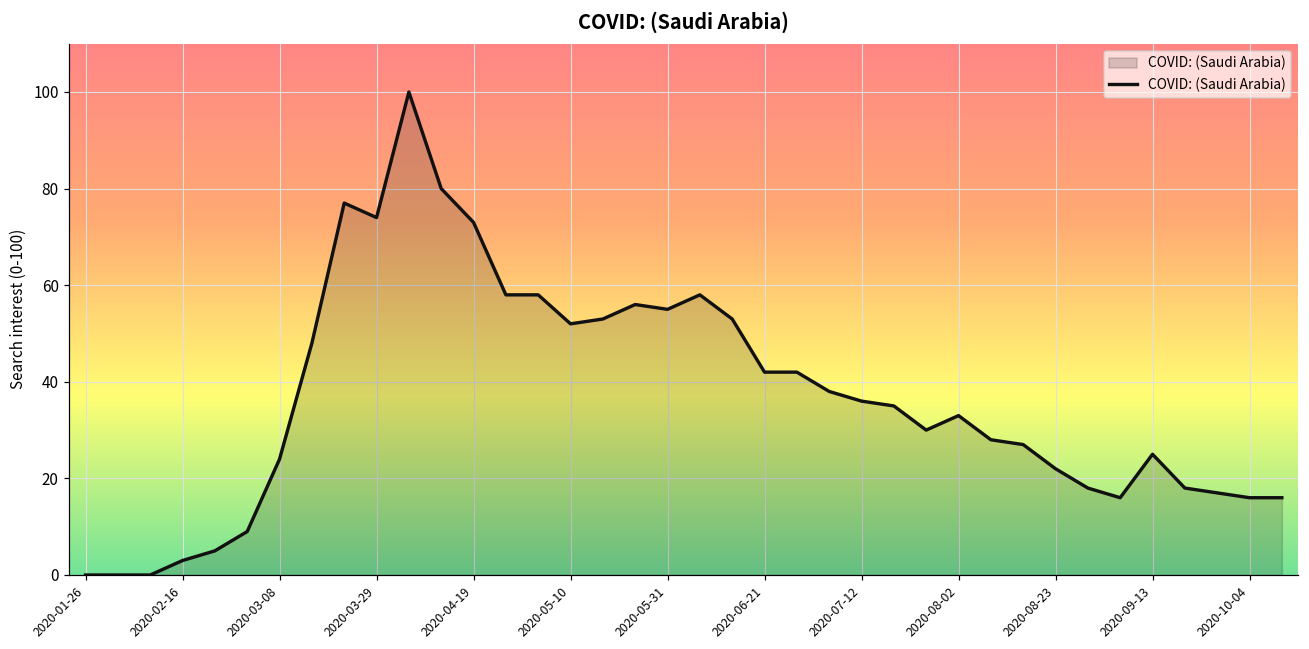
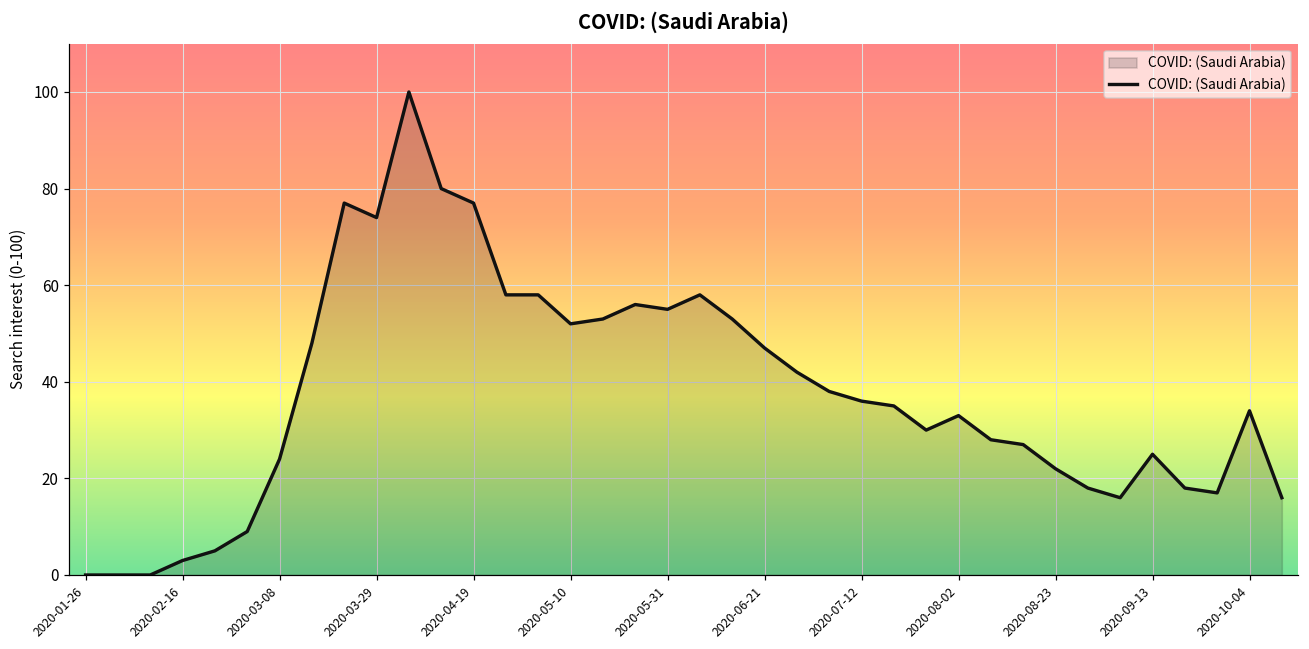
2020-04-19: 73 -> 77
2020-06-21: 42 -> 47
2020-10-04: 16 -> 34
